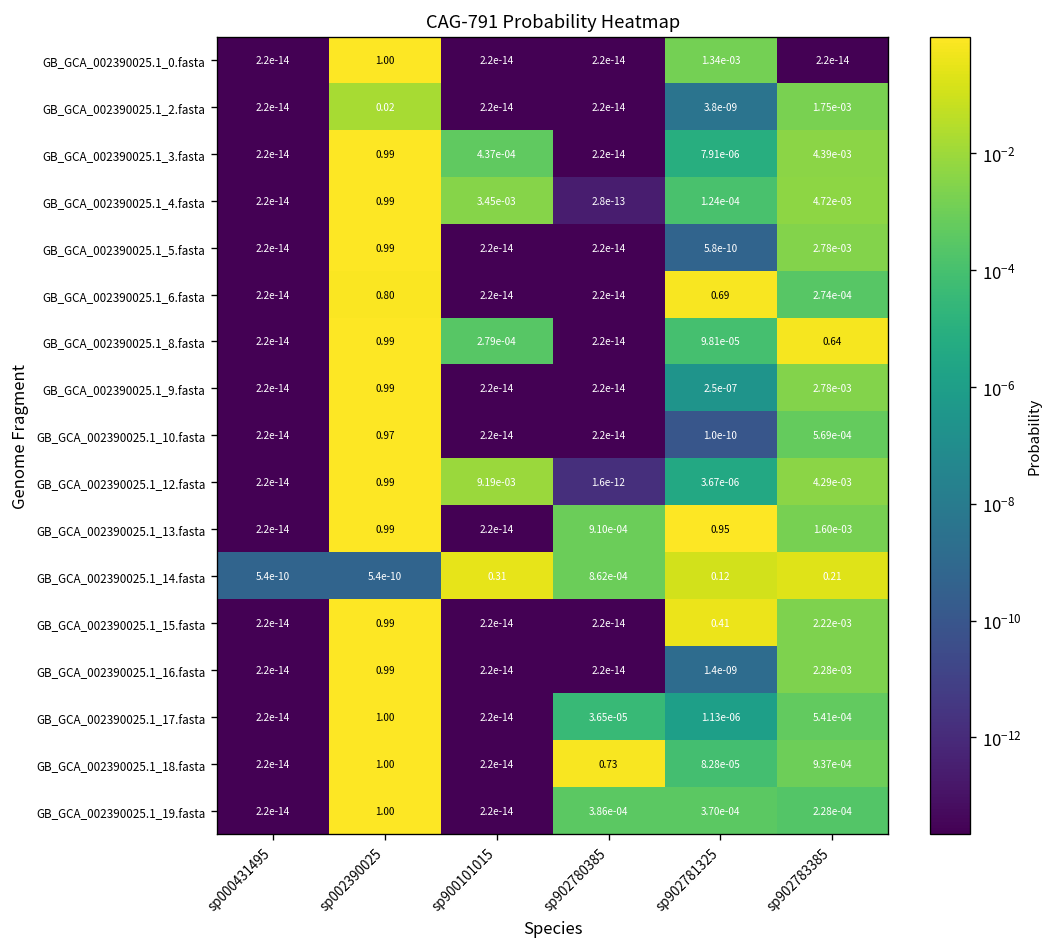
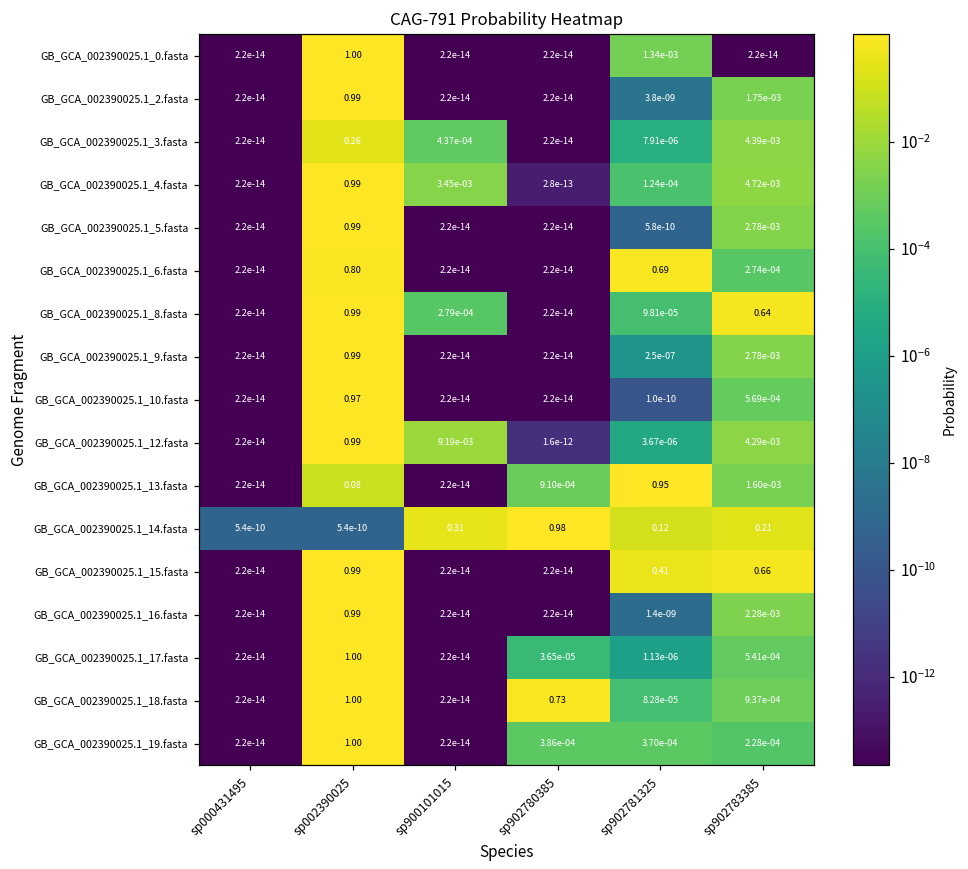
GB_GCA_002390025.1_2.fasta, sp002390025: 0.02 -> 0.99
GB_GCA_002390025.1_3.fasta, sp002390025: 0.99 -> 0.26
GB_GCA_002390025.1_13.fasta, sp002390025: 0.99 -> 0.08
GB_GCA_002390025.1_14.fasta, sp902780385: 8.62e-04 -> 0.98
GB_GCA_002390025.1_15.fasta, sp902783385: 2.22e-03 -> 0.66
